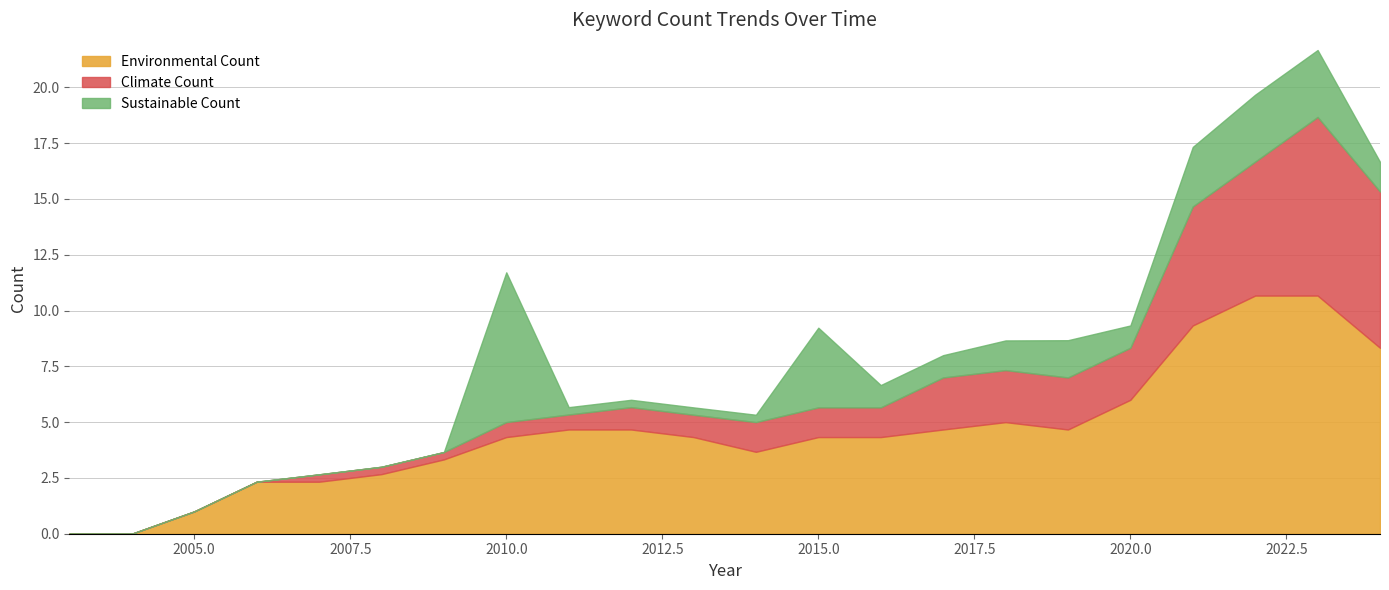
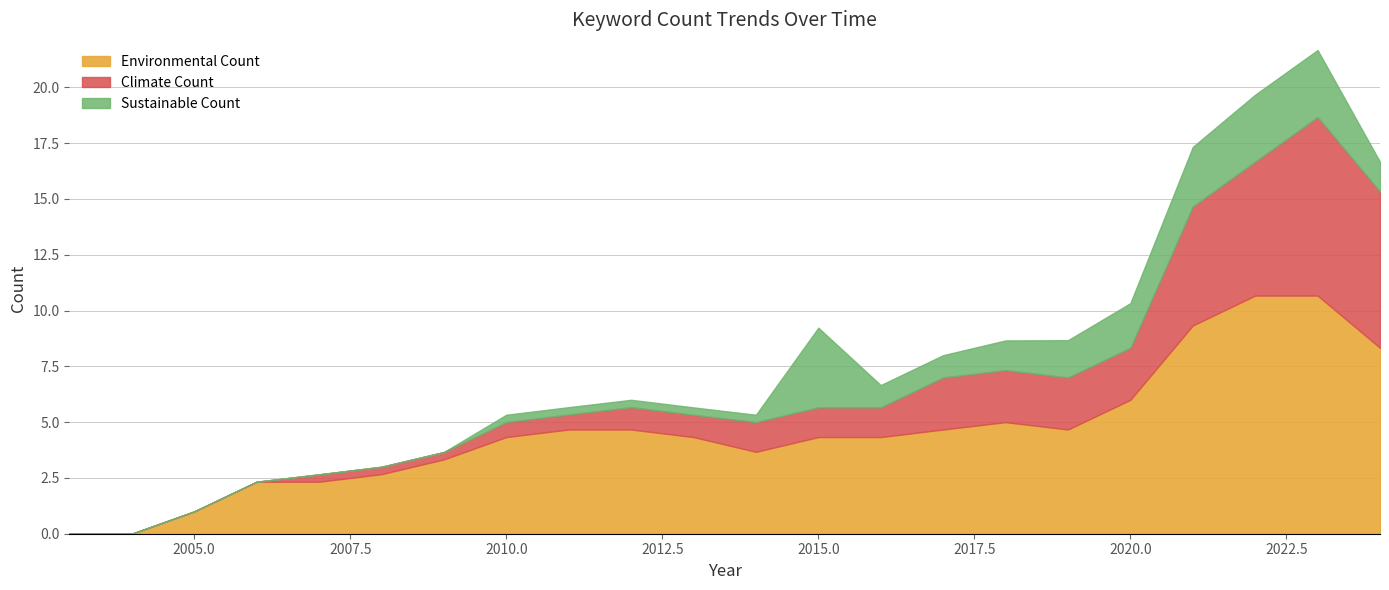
Sustainable Count, 2010.0: 6.7 -> 0.3
Sustainable Count, 2020.0: 1 -> 2
